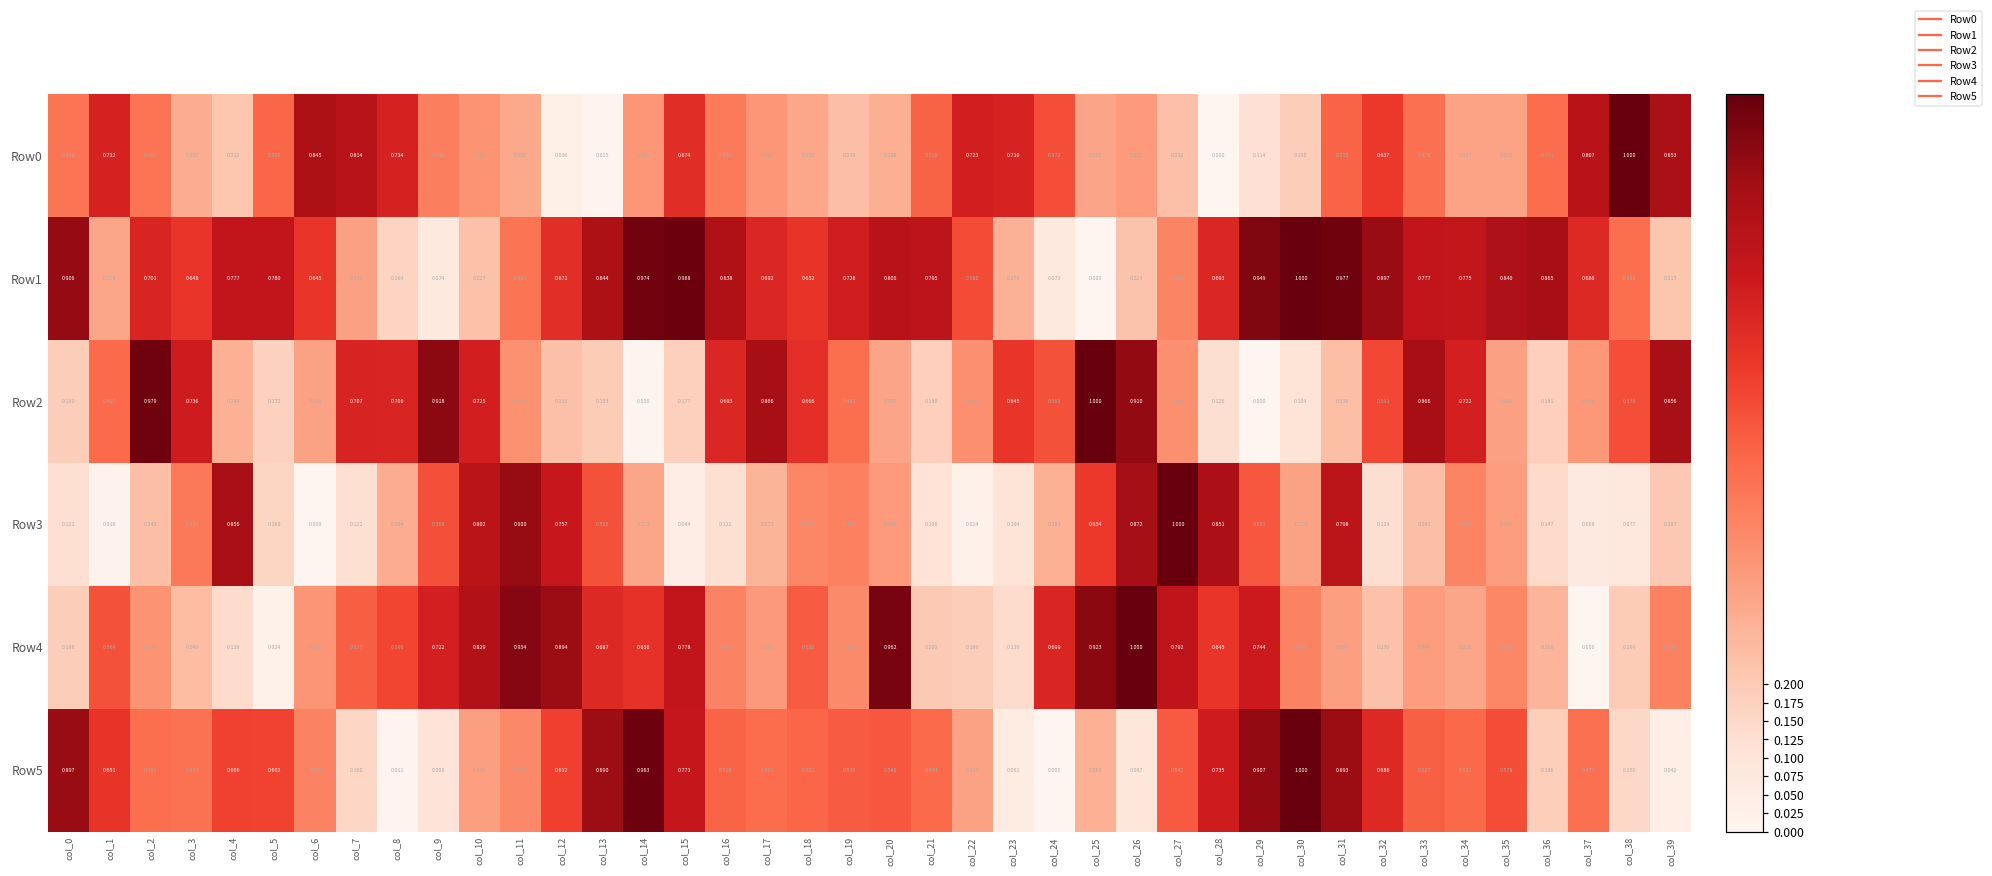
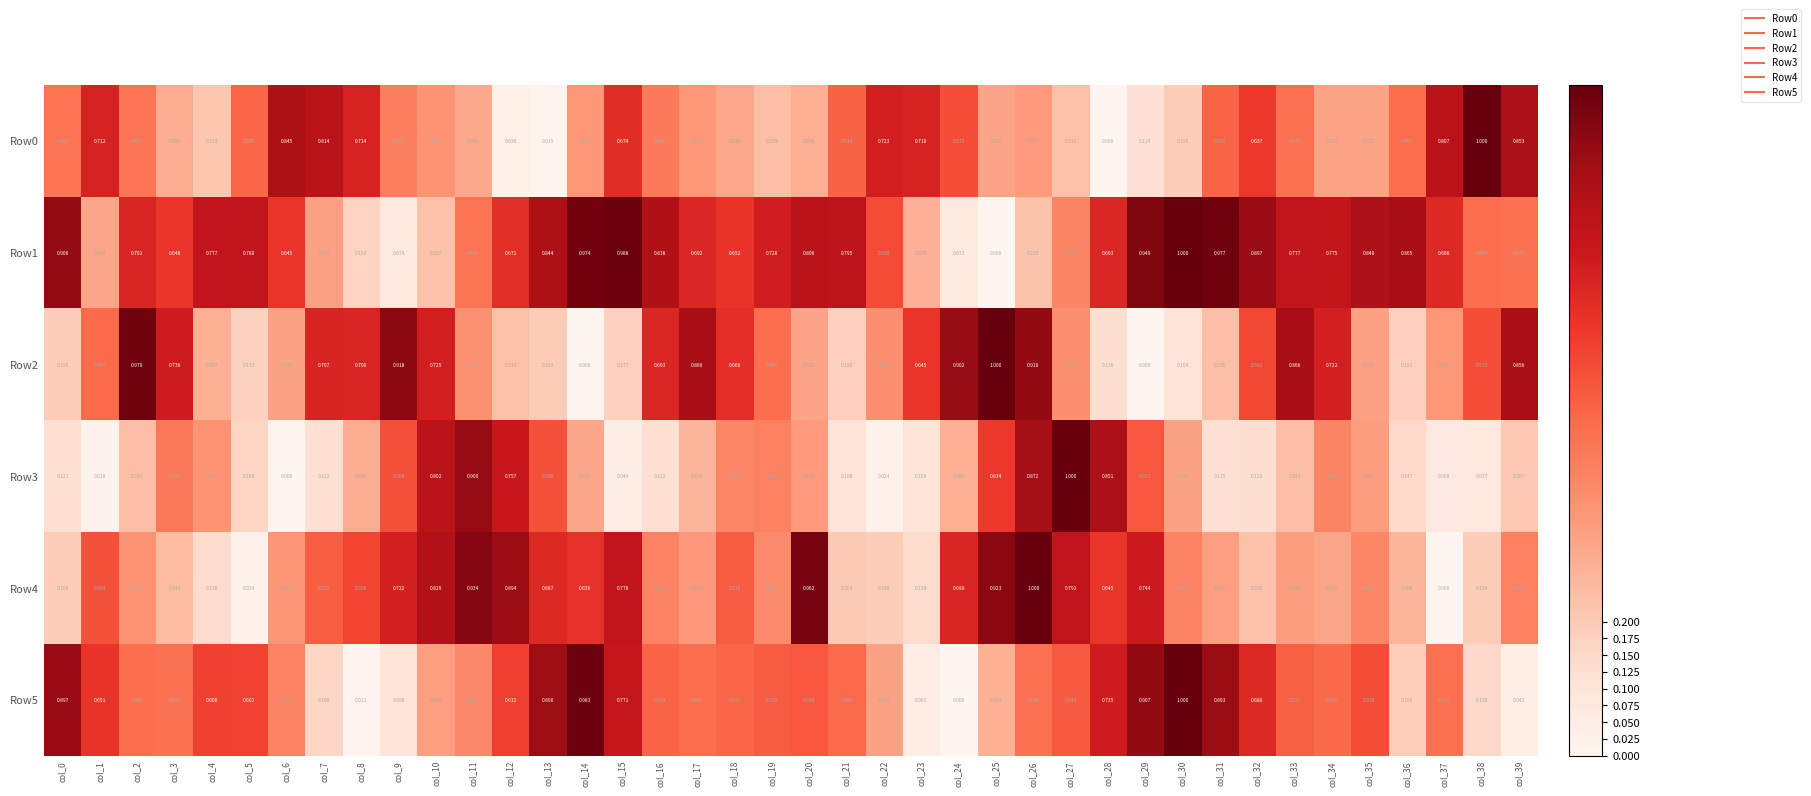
Row1, col_39: 0.215 -> 0.473
Row2, col_24: 0.565 -> 0.902
Row3, col_4: 0.856 -> 0.370
Row3, col_31: 0.798 -> 0.115
Row5, col_26: 0.087 -> 0.478
